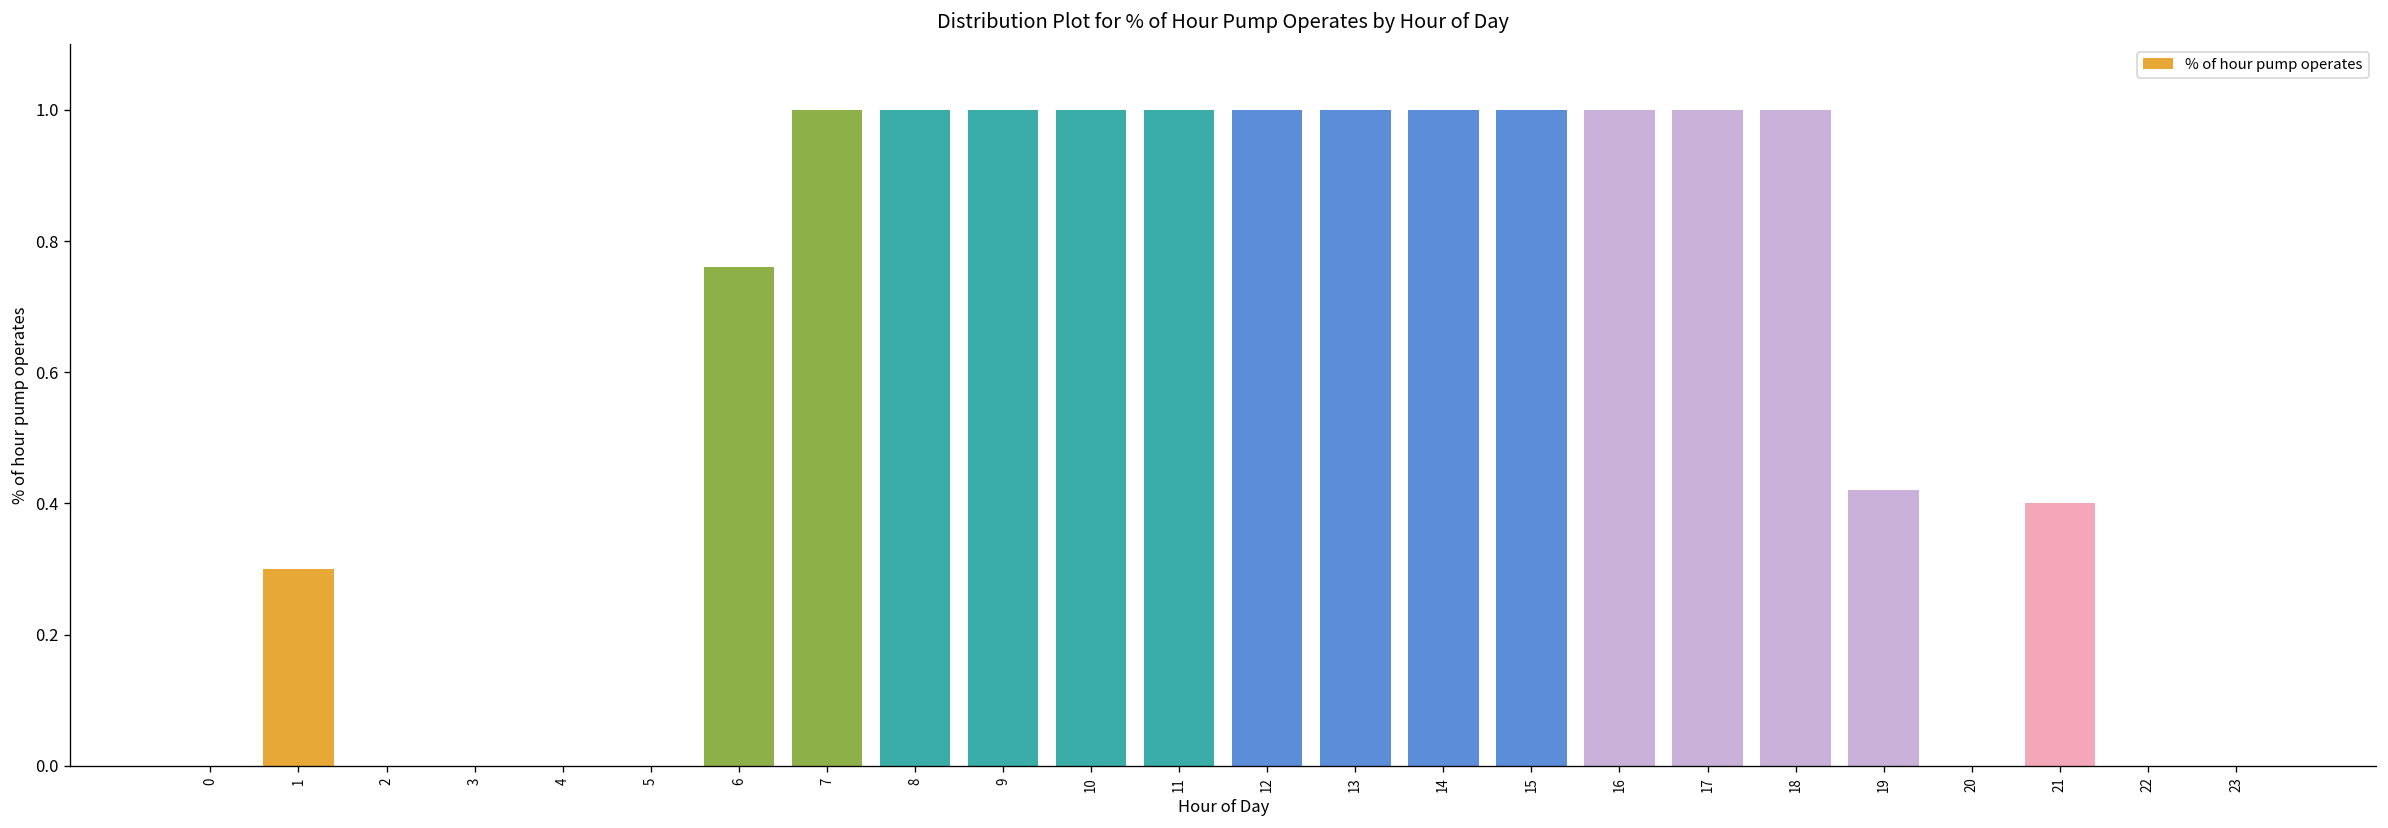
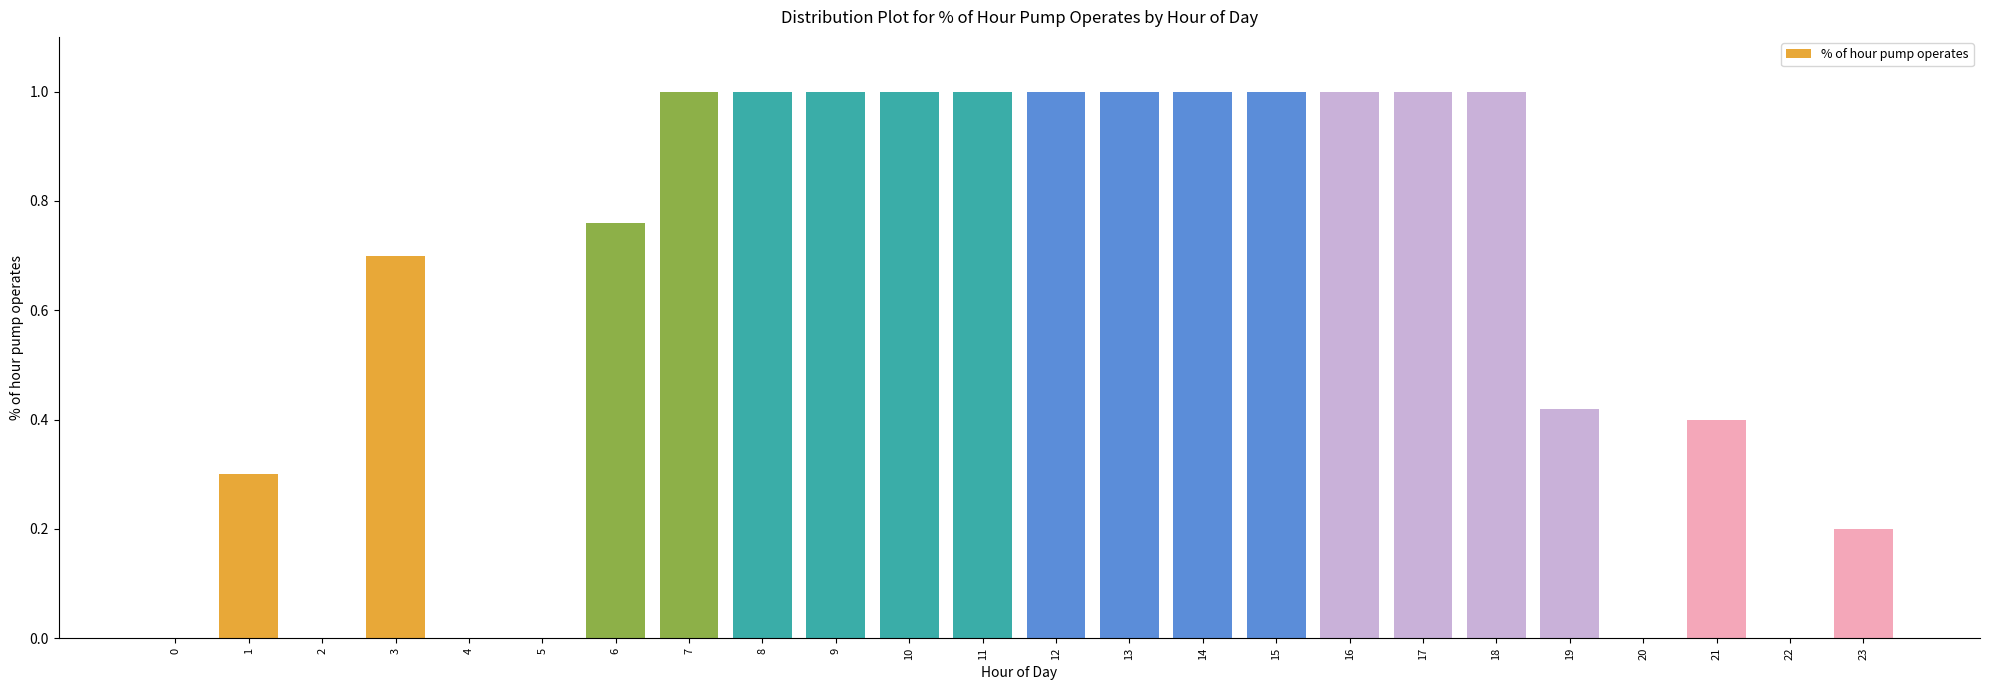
3: 0.0 -> 0.7
23: 0.0 -> 0.2
